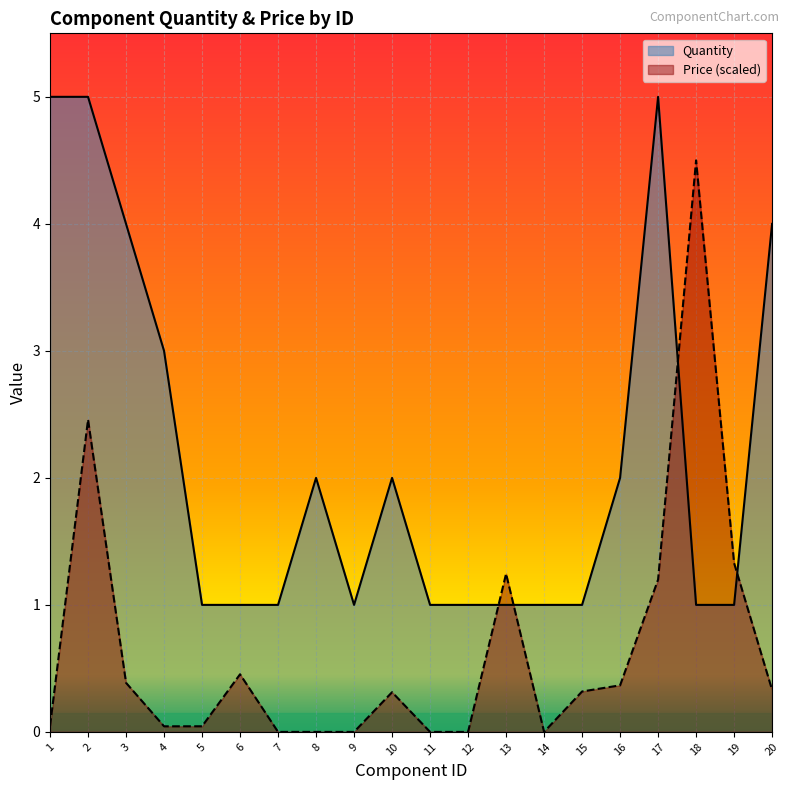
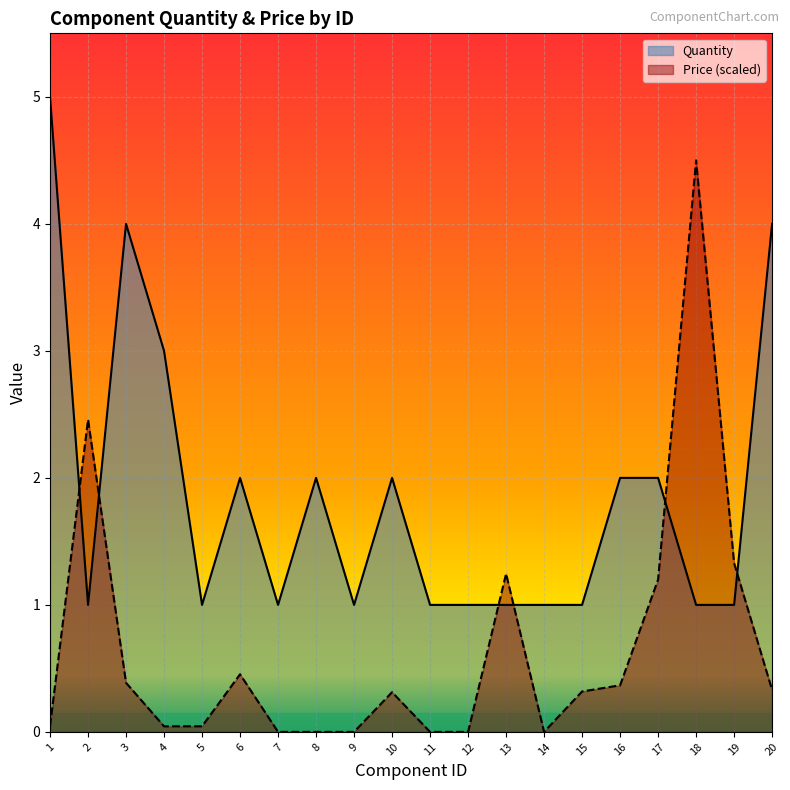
Quantity, 2: 5 -> 1
Quantity, 6: 1 -> 2
Quantity, 17: 5 -> 2
